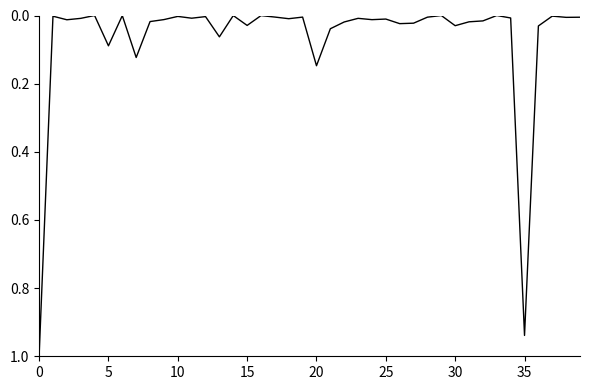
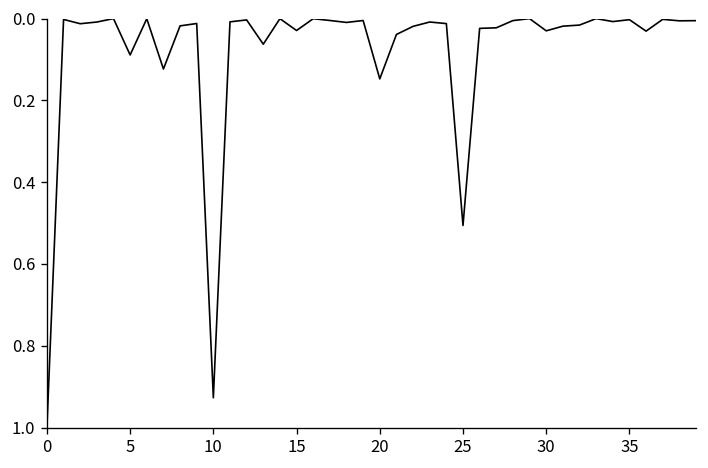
10: 0.00 -> 0.93
25: 0.01 -> 0.51
35: 0.94 -> 0.00
